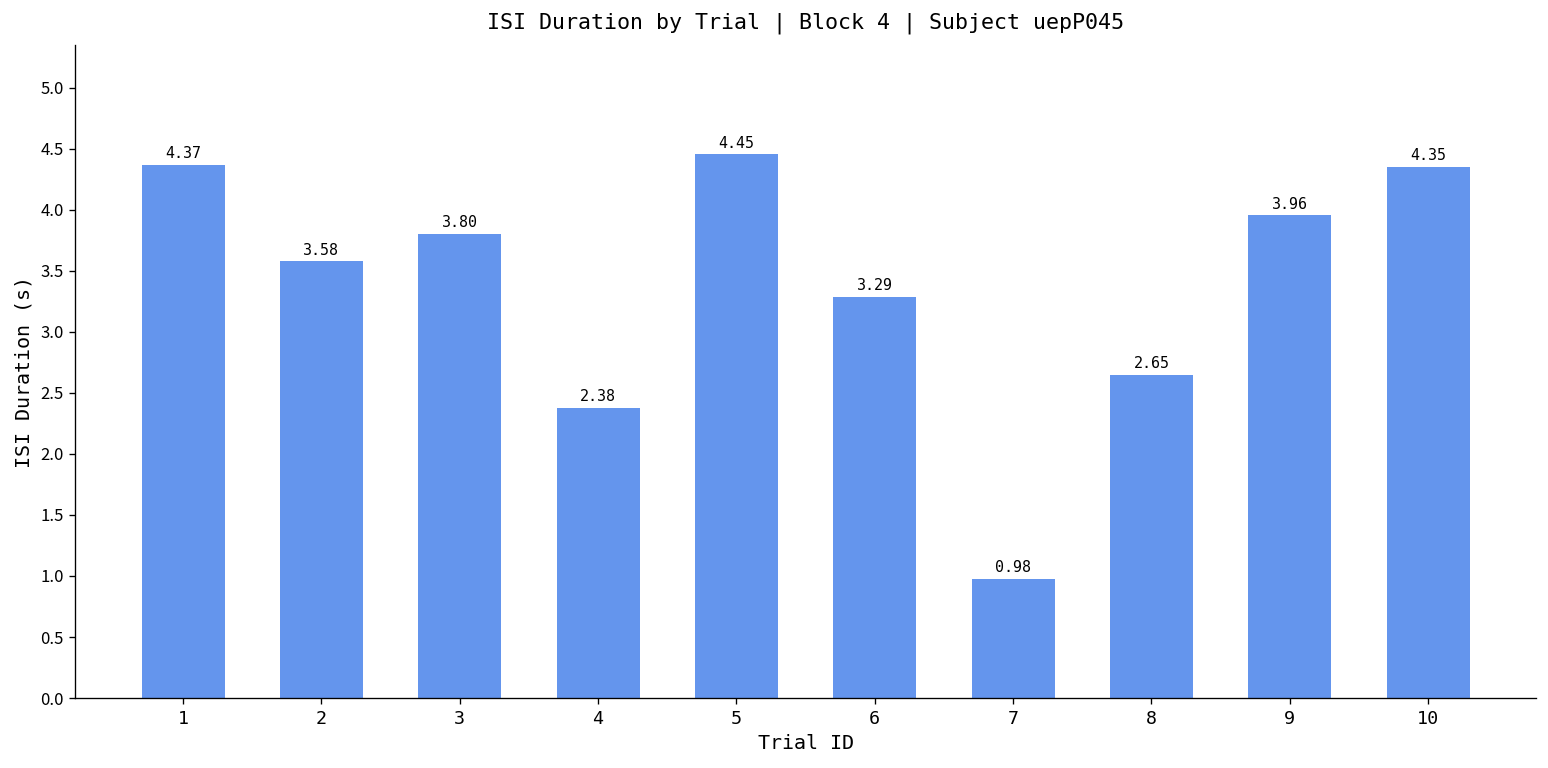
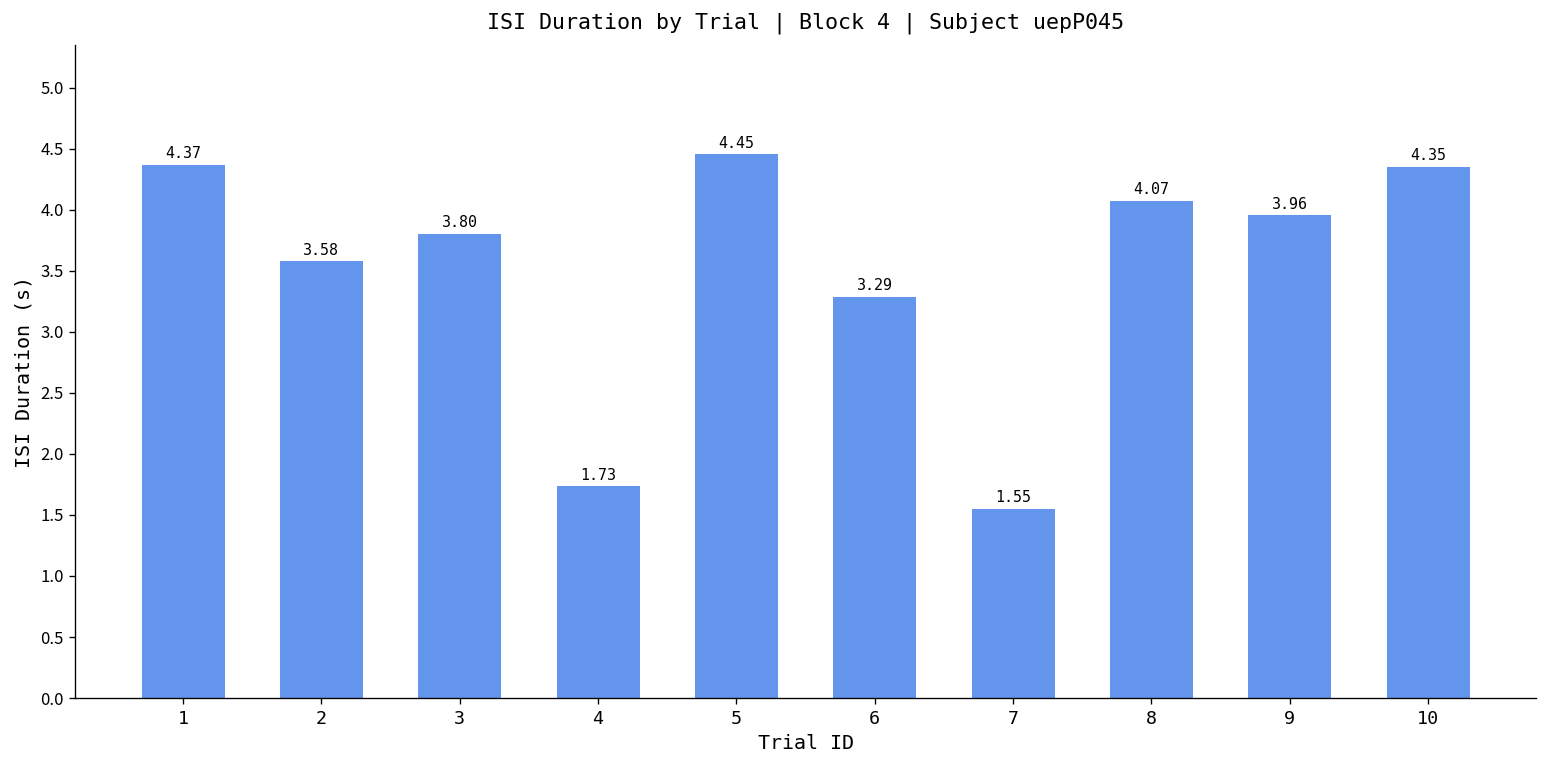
4: 2.38 -> 1.73
7: 0.98 -> 1.55
8: 2.65 -> 4.07
